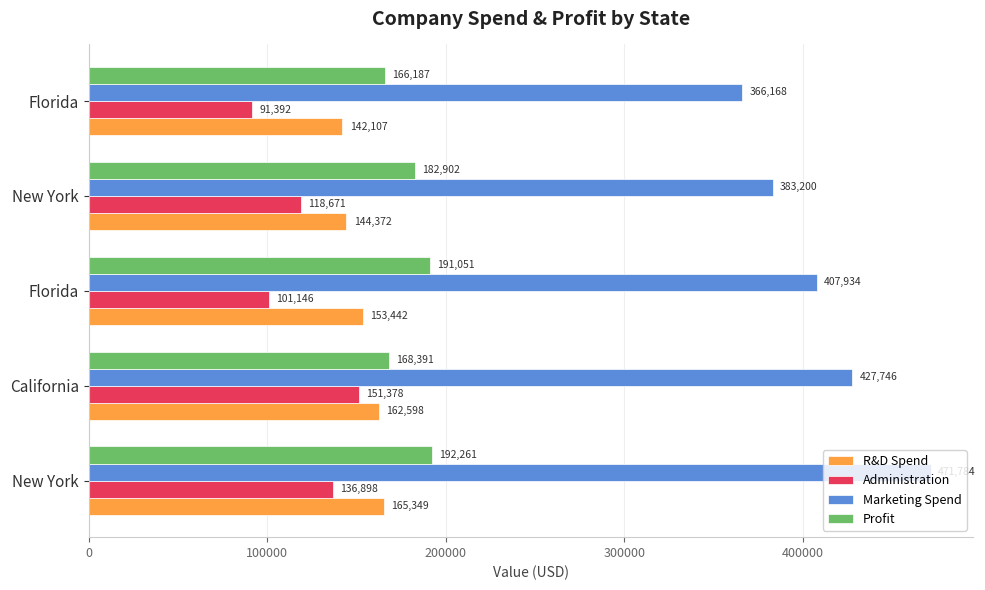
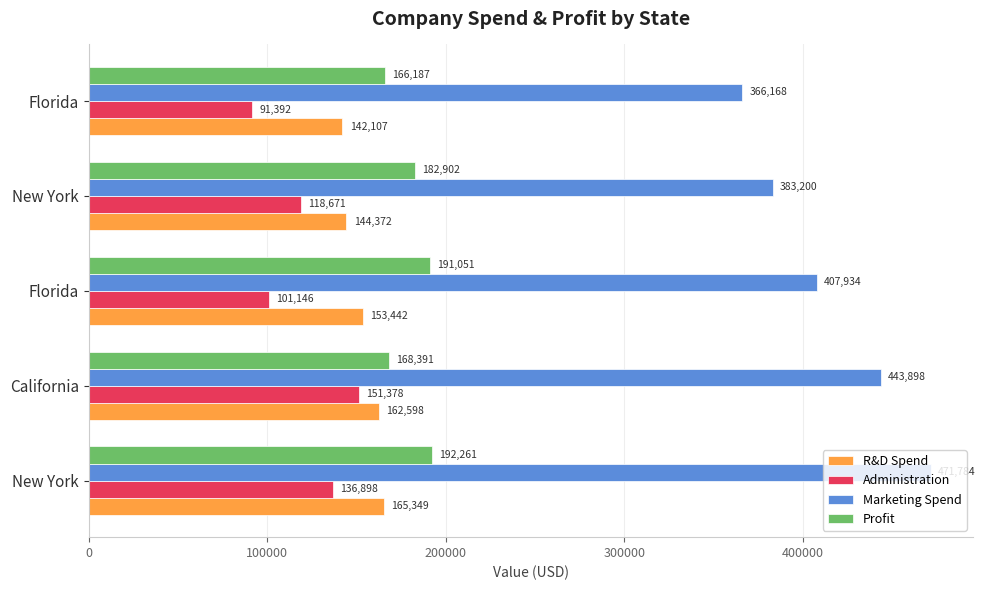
Marketing Spend, California: 427,746 -> 443,898
